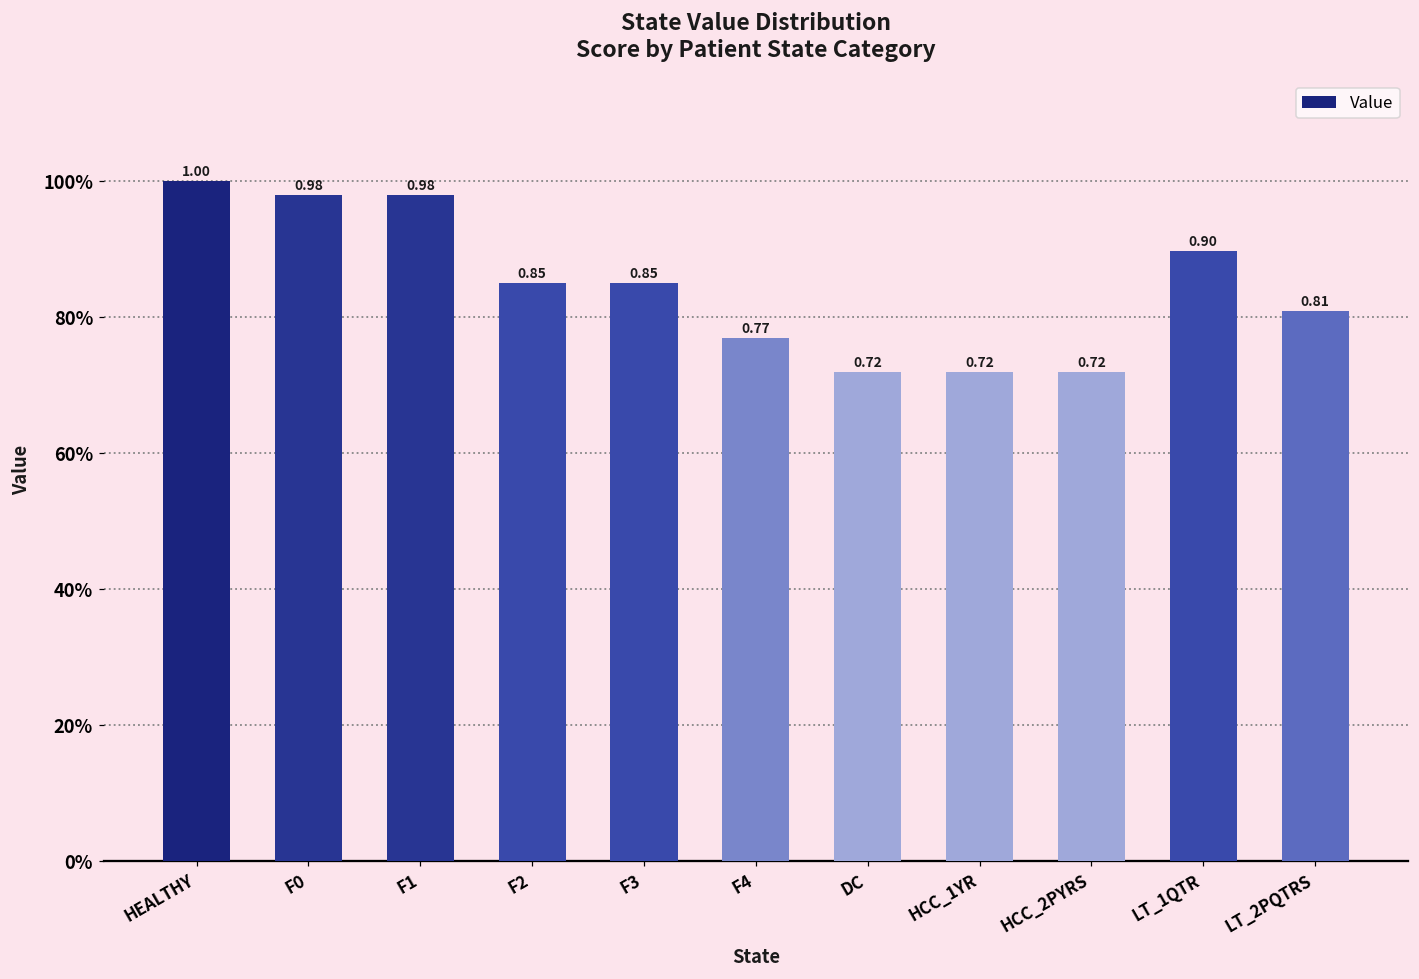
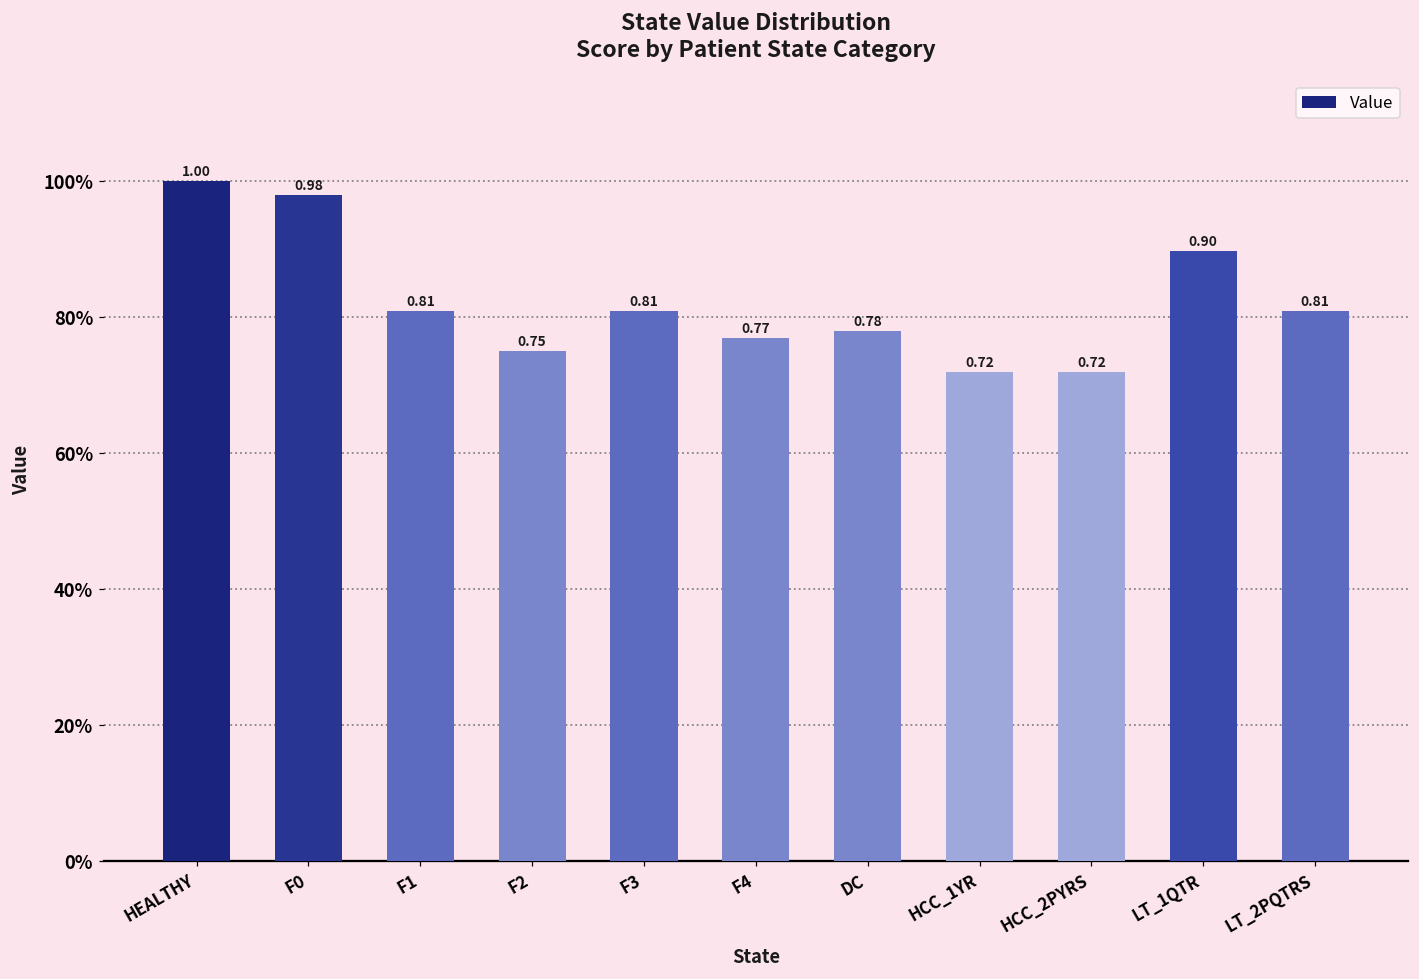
F1: 0.98 -> 0.81
F2: 0.85 -> 0.75
F3: 0.85 -> 0.81
DC: 0.72 -> 0.78
